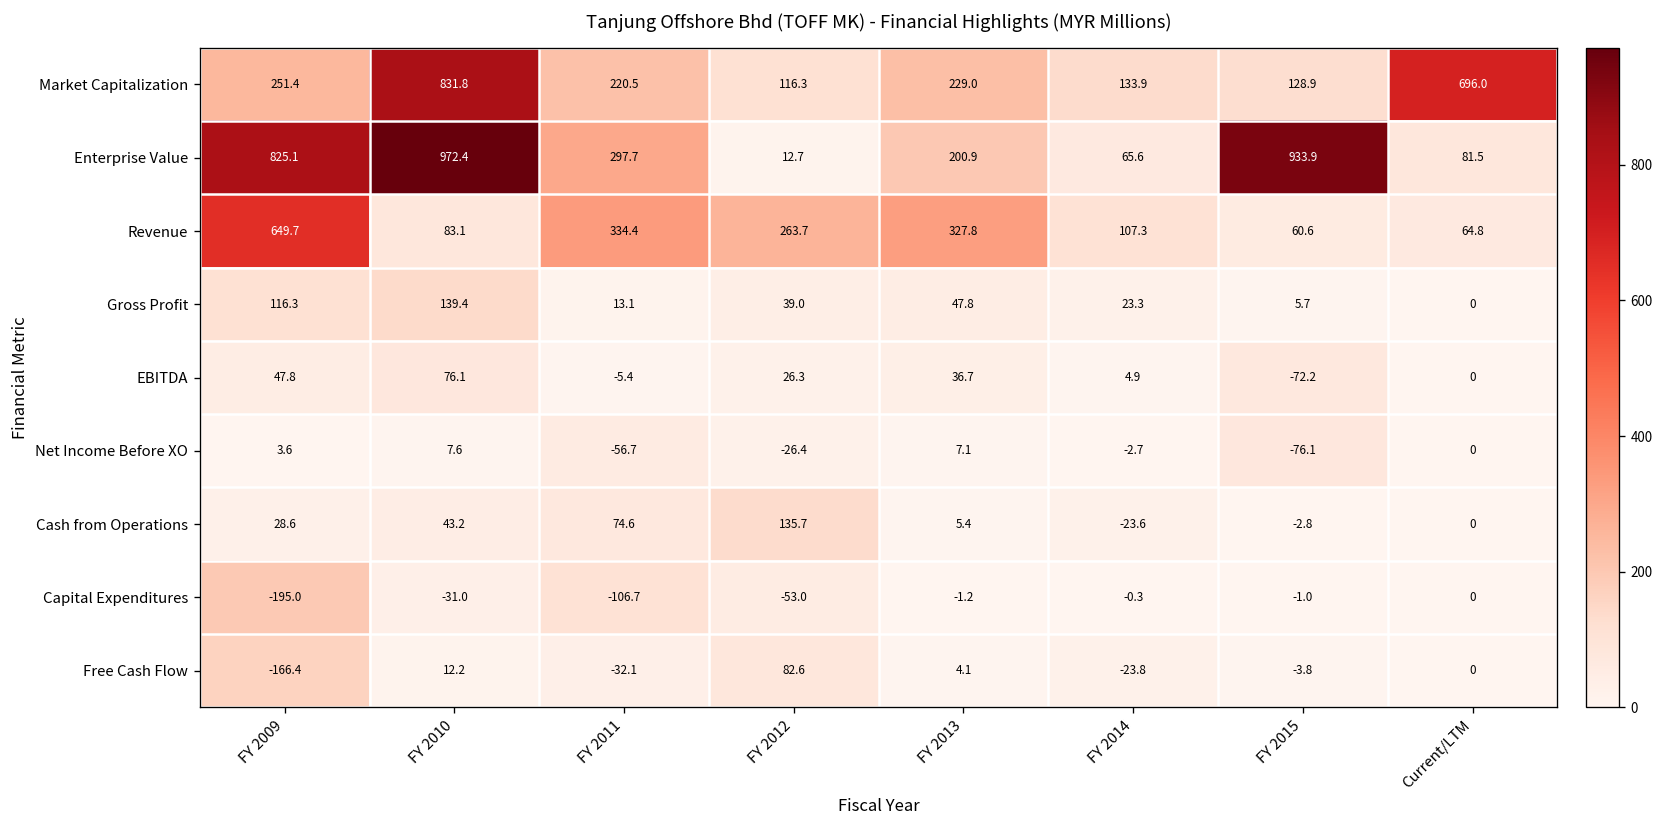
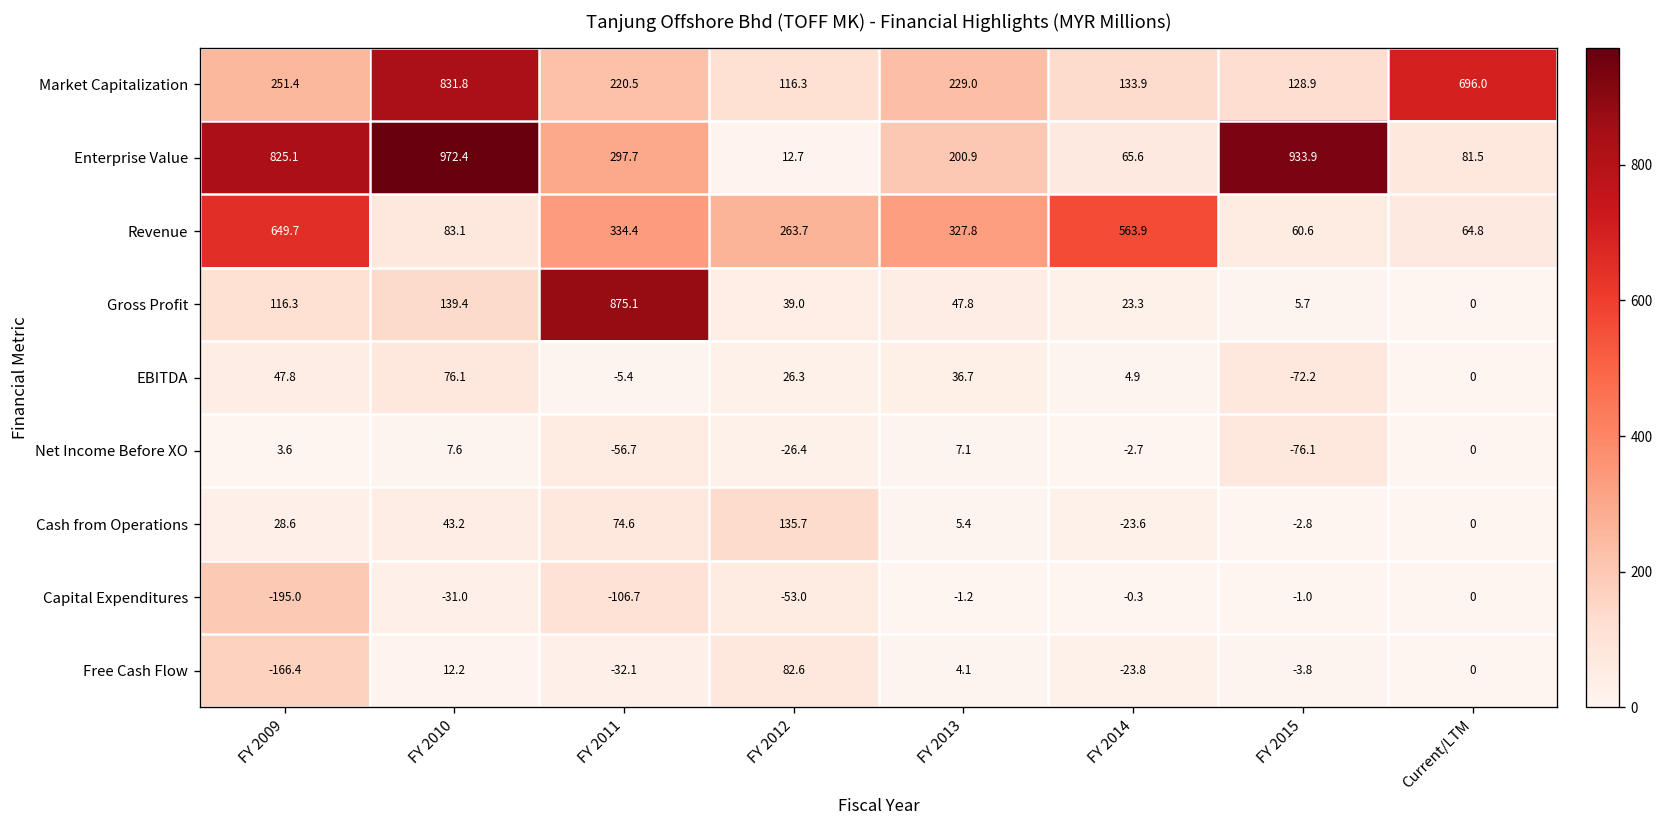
Revenue, FY 2014: 107.3 -> 563.9
Gross Profit, FY 2011: 13.1 -> 875.1
